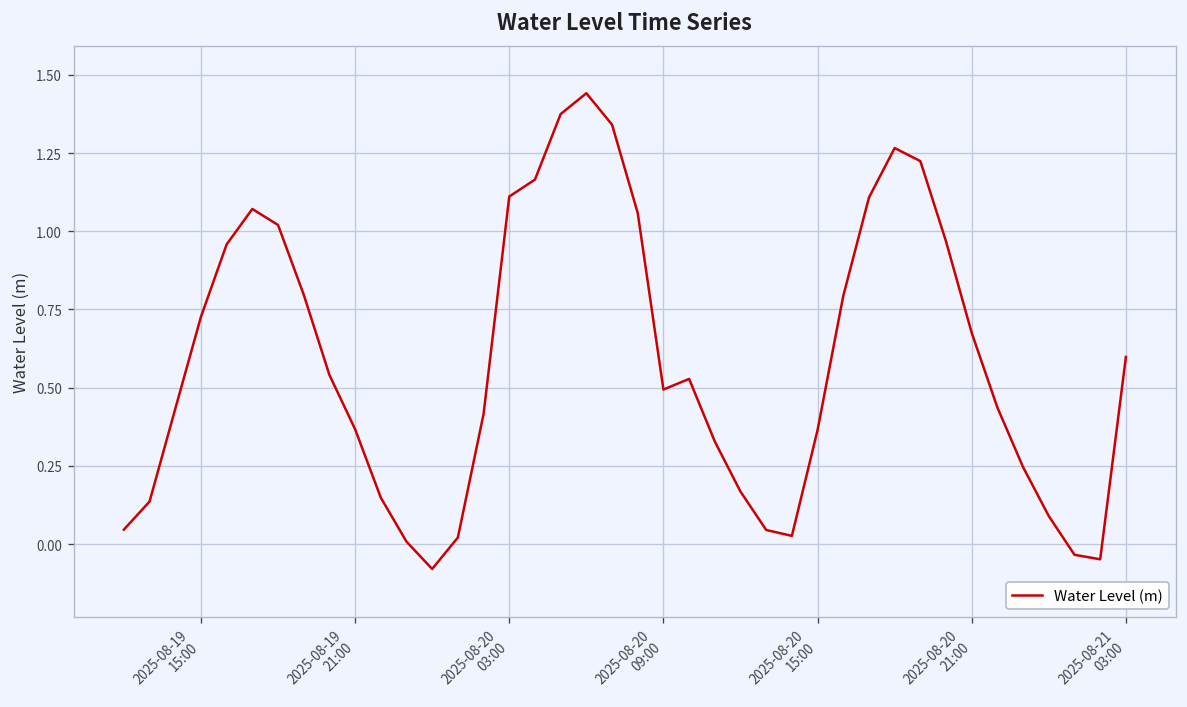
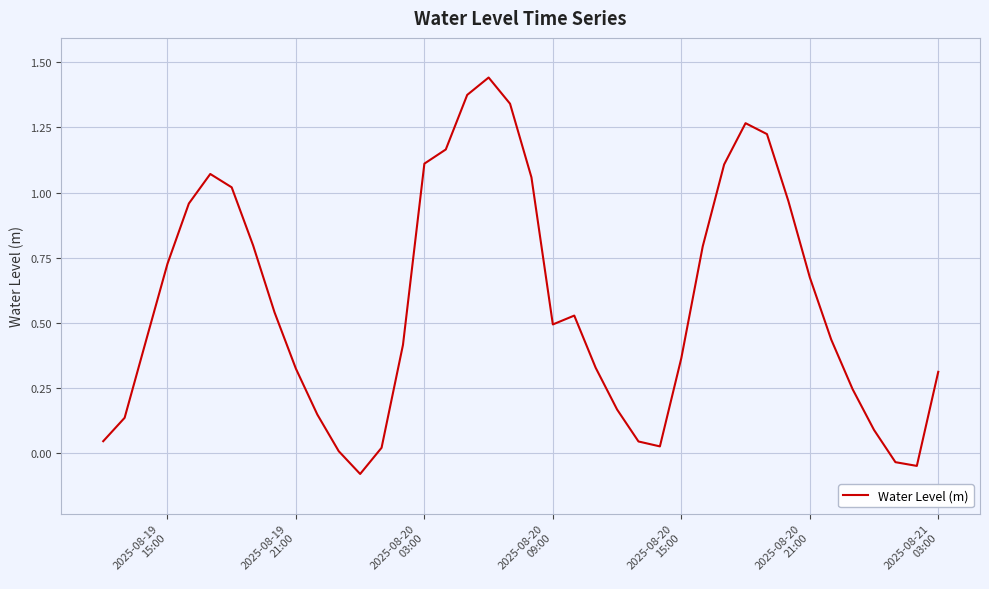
2025-08-19 21:00: 0.37 -> 0.32
2025-08-21 03:00: 0.60 -> 0.31
